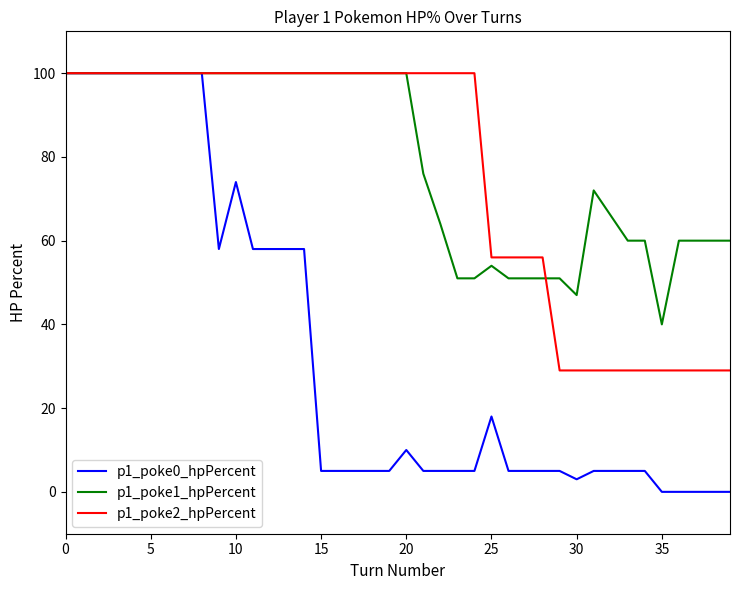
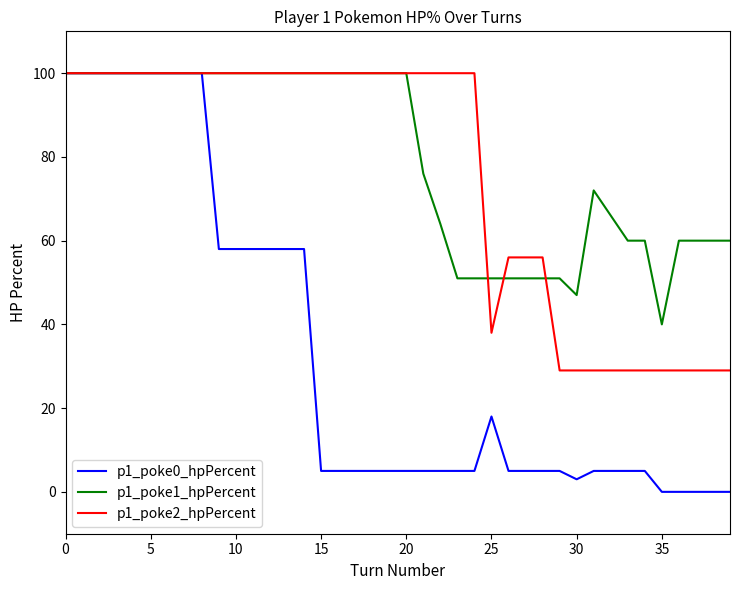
p1_poke0_hpPercent, 10: 74 -> 58
p1_poke0_hpPercent, 20: 10 -> 5
p1_poke1_hpPercent, 25: 54 -> 51
p1_poke2_hpPercent, 25: 56 -> 38
